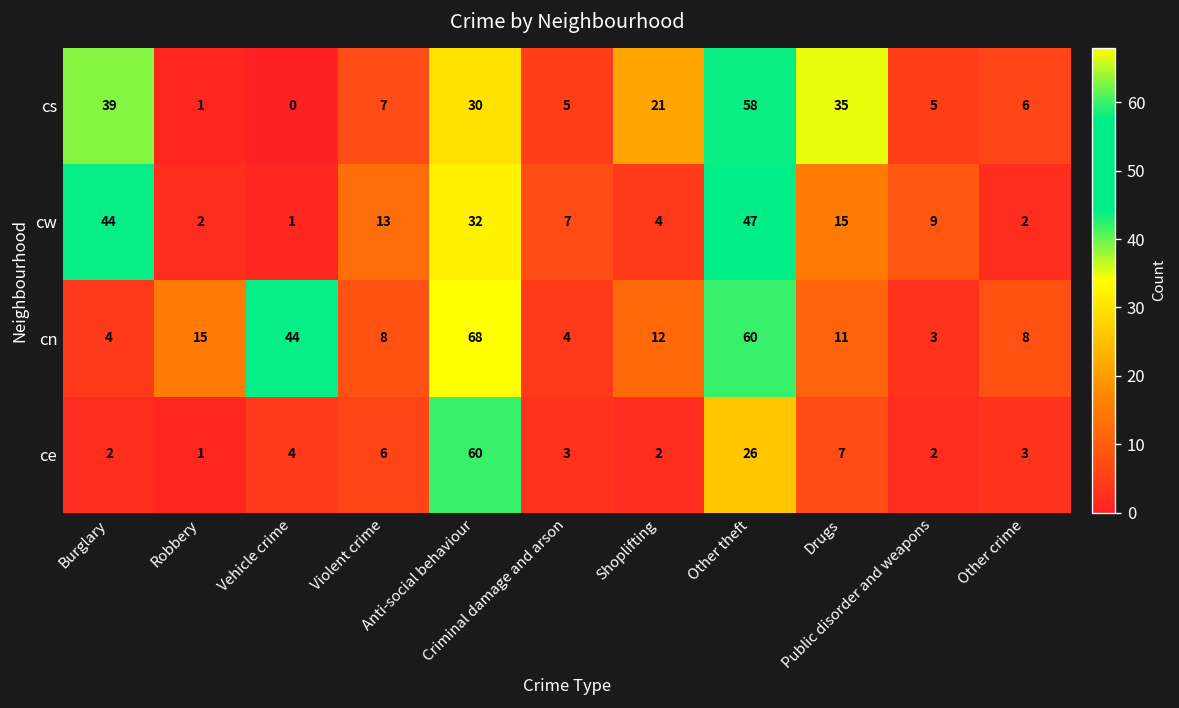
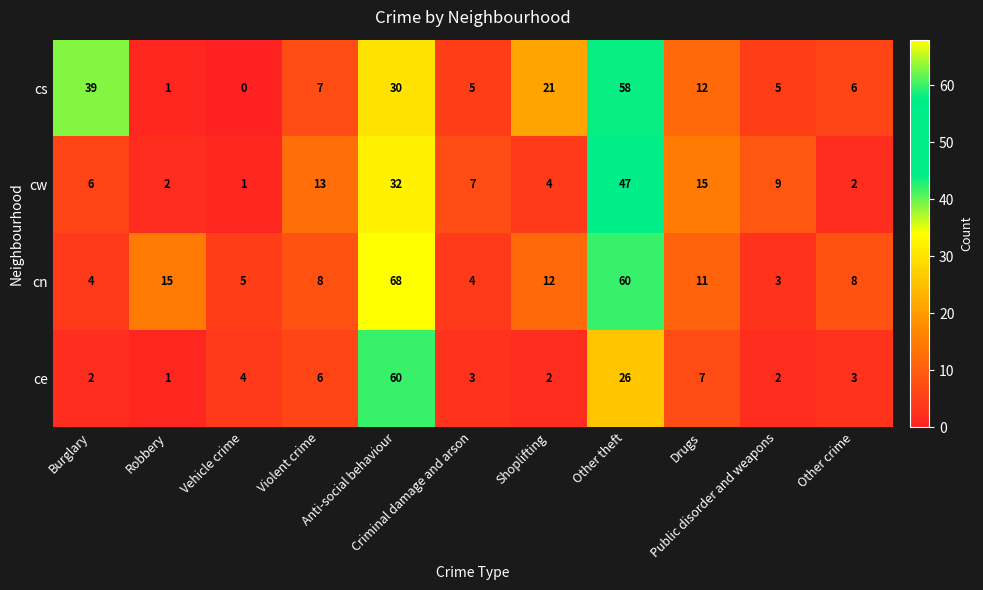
cs, Drugs: 35 -> 12
cw, Burglary: 44 -> 6
cn, Vehicle crime: 44 -> 5
